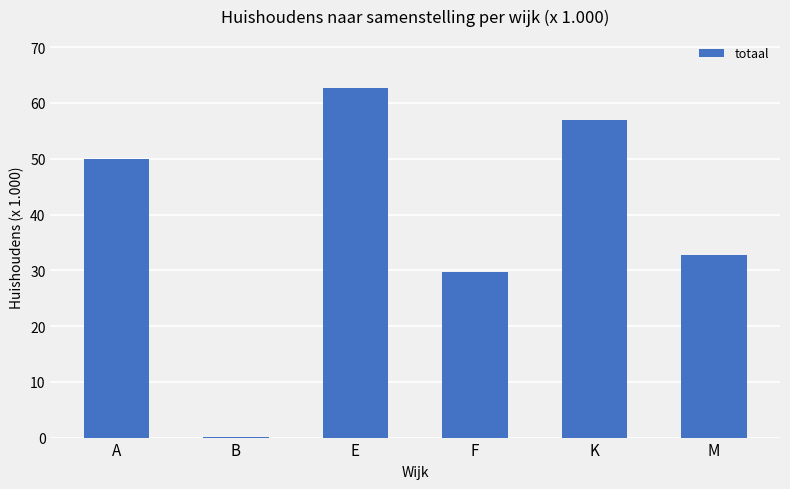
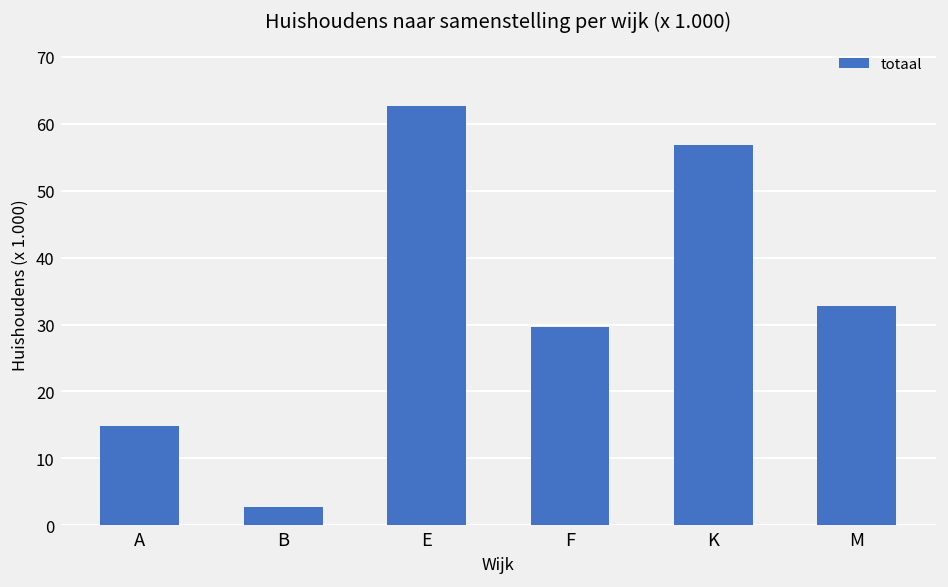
A: 50 -> 15
B: 0 -> 3
